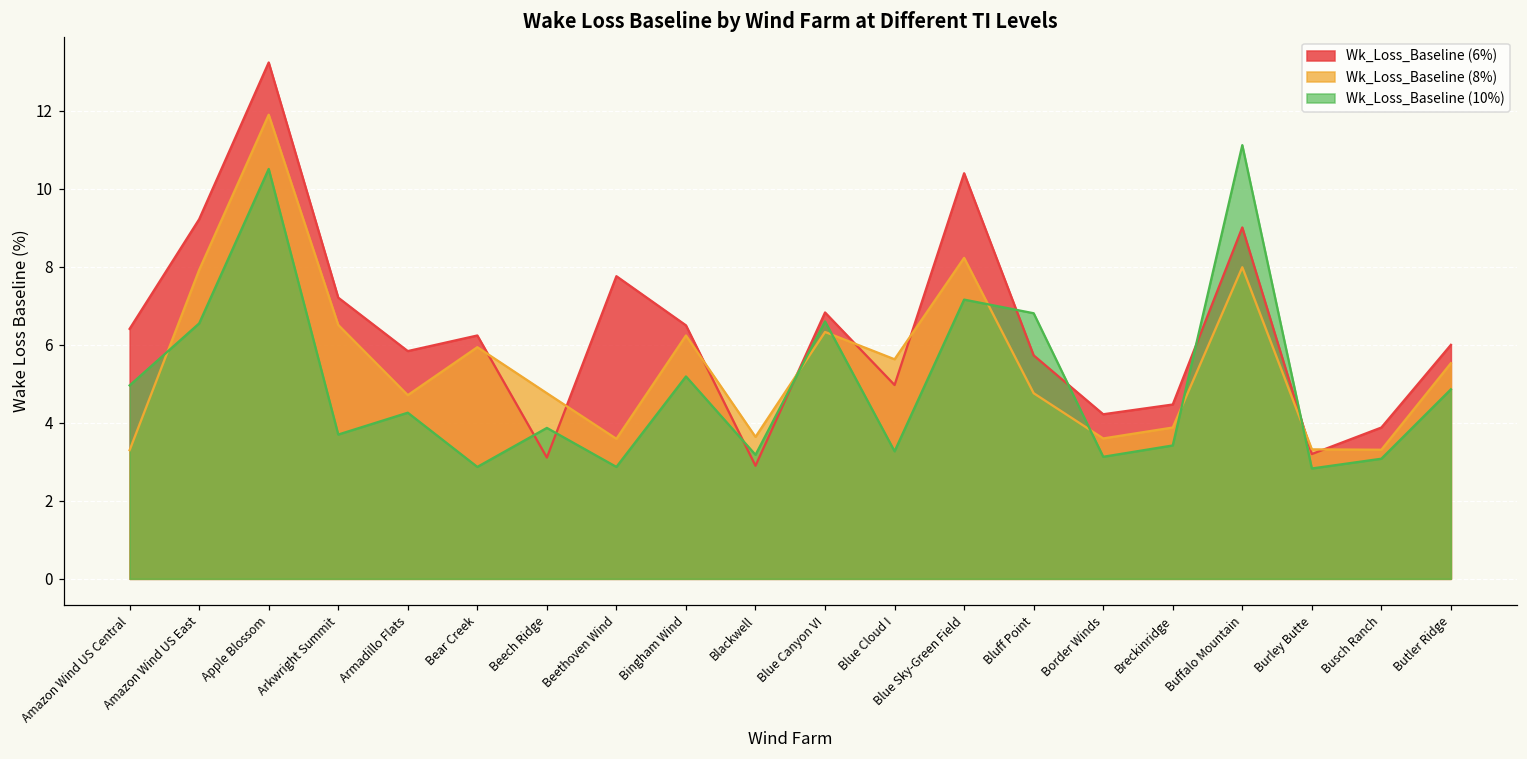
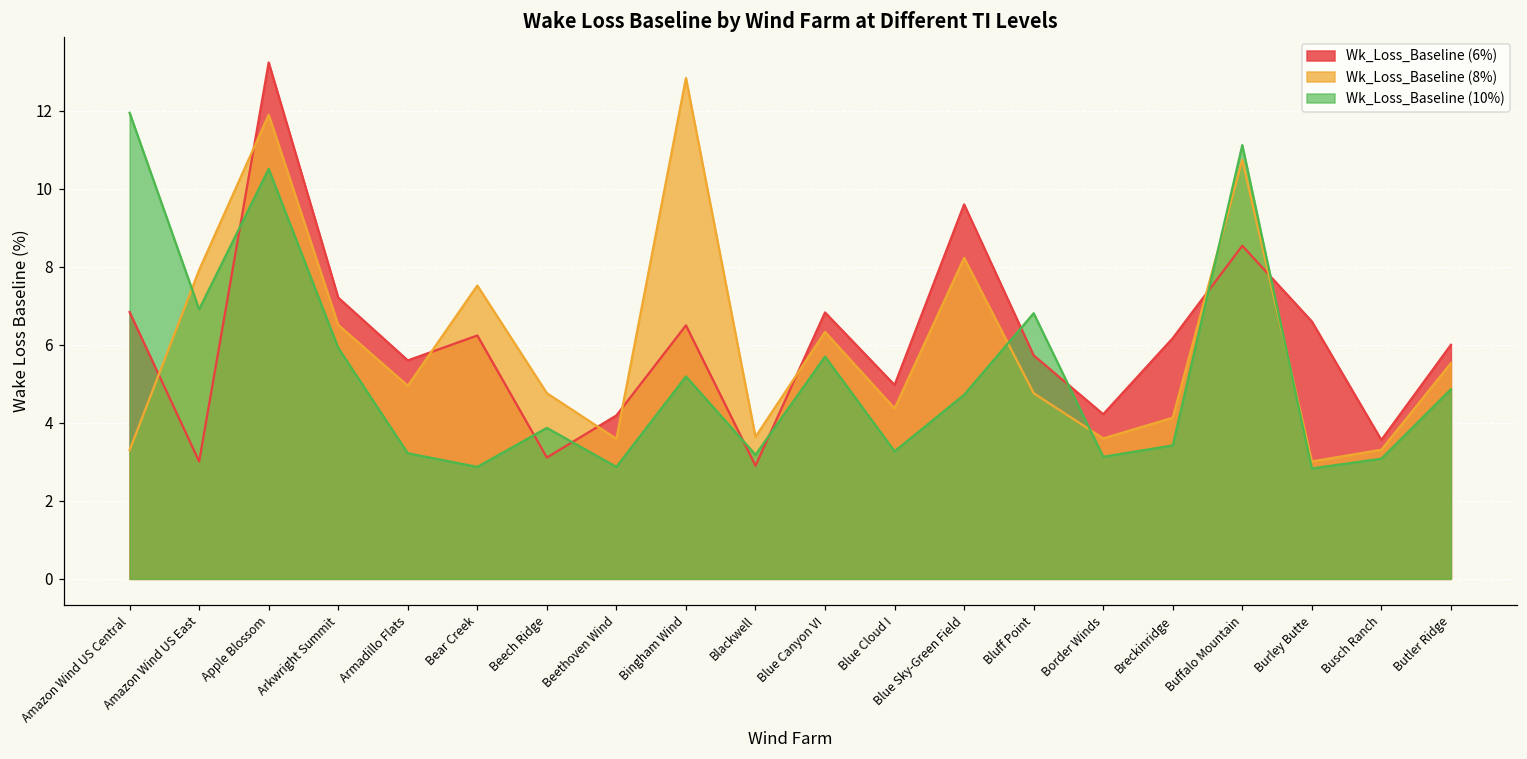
Wk_Loss_Baseline (6%), Amazon Wind US Central: 6.4 -> 6.8
Wk_Loss_Baseline (10%), Amazon Wind US Central: 5.0 -> 12.0
Wk_Loss_Baseline (6%), Amazon Wind US East: 9.2 -> 3.0
Wk_Loss_Baseline (10%), Amazon Wind US East: 6.6 -> 6.9
Wk_Loss_Baseline (10%), Arkwright Summit: 3.7 -> 5.9
Wk_Loss_Baseline (6%), Armadillo Flats: 5.8 -> 5.6
Wk_Loss_Baseline (8%), Armadillo Flats: 4.7 -> 5.0
Wk_Loss_Baseline (10%), Armadillo Flats: 4.3 -> 3.2
Wk_Loss_Baseline (8%), Bear Creek: 5.9 -> 7.5
Wk_Loss_Baseline (6%), Beethoven Wind: 7.8 -> 4.2
Wk_Loss_Baseline (8%), Bingham Wind: 6.2 -> 12.8
Wk_Loss_Baseline (10%), Blue Canyon VI: 6.6 -> 5.7
Wk_Loss_Baseline (8%), Blue Cloud I: 5.6 -> 4.4
Wk_Loss_Baseline (6%), Blue Sky-Green Field: 10.4 -> 9.6
Wk_Loss_Baseline (10%), Blue Sky-Green Field: 7.2 -> 4.7
Wk_Loss_Baseline (6%), Breckinridge: 4.5 -> 6.2
Wk_Loss_Baseline (8%), Breckinridge: 3.9 -> 4.1
Wk_Loss_Baseline (6%), Buffalo Mountain: 9.0 -> 8.5
Wk_Loss_Baseline (8%), Buffalo Mountain: 8.0 -> 10.7
Wk_Loss_Baseline (6%), Burley Butte: 3.2 -> 6.6
Wk_Loss_Baseline (8%), Burley Butte: 3.3 -> 3.0
Wk_Loss_Baseline (6%), Busch Ranch: 3.9 -> 3.6
